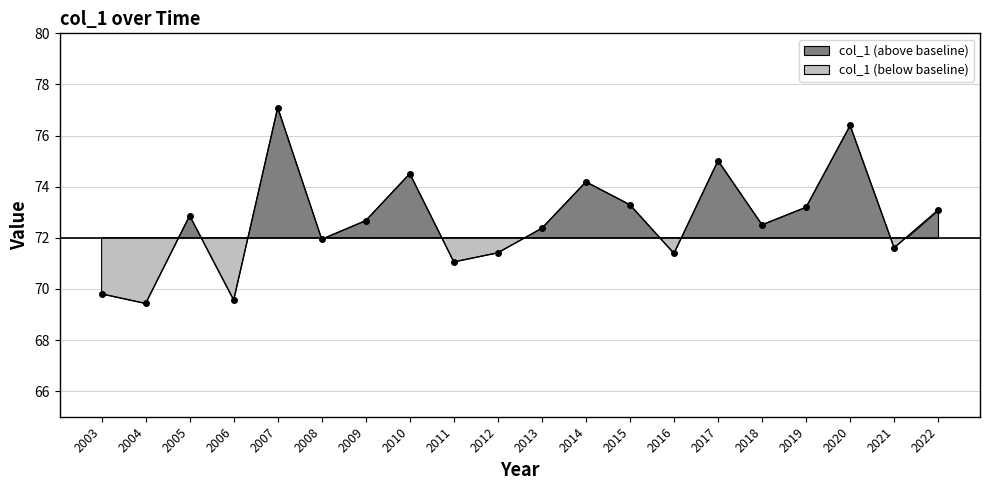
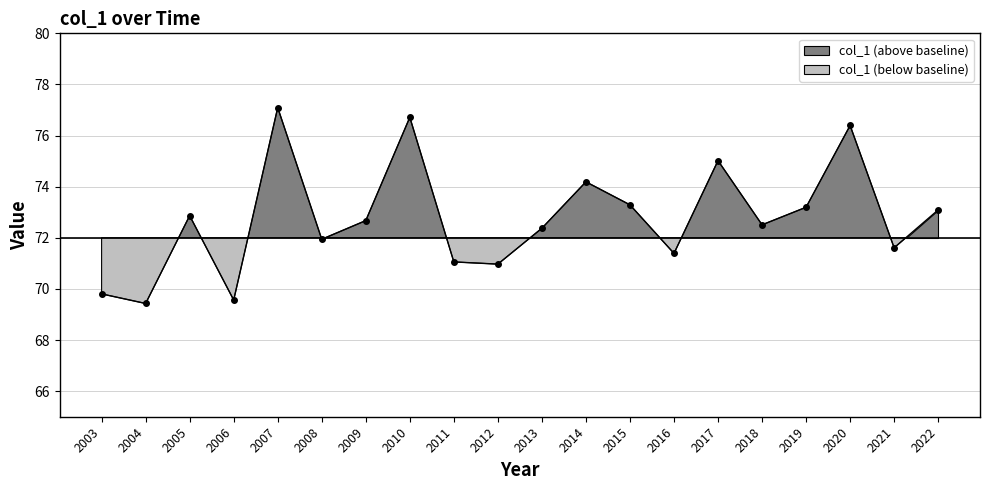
2010: 74.5 -> 76.7
2012: 71.4 -> 71.0
